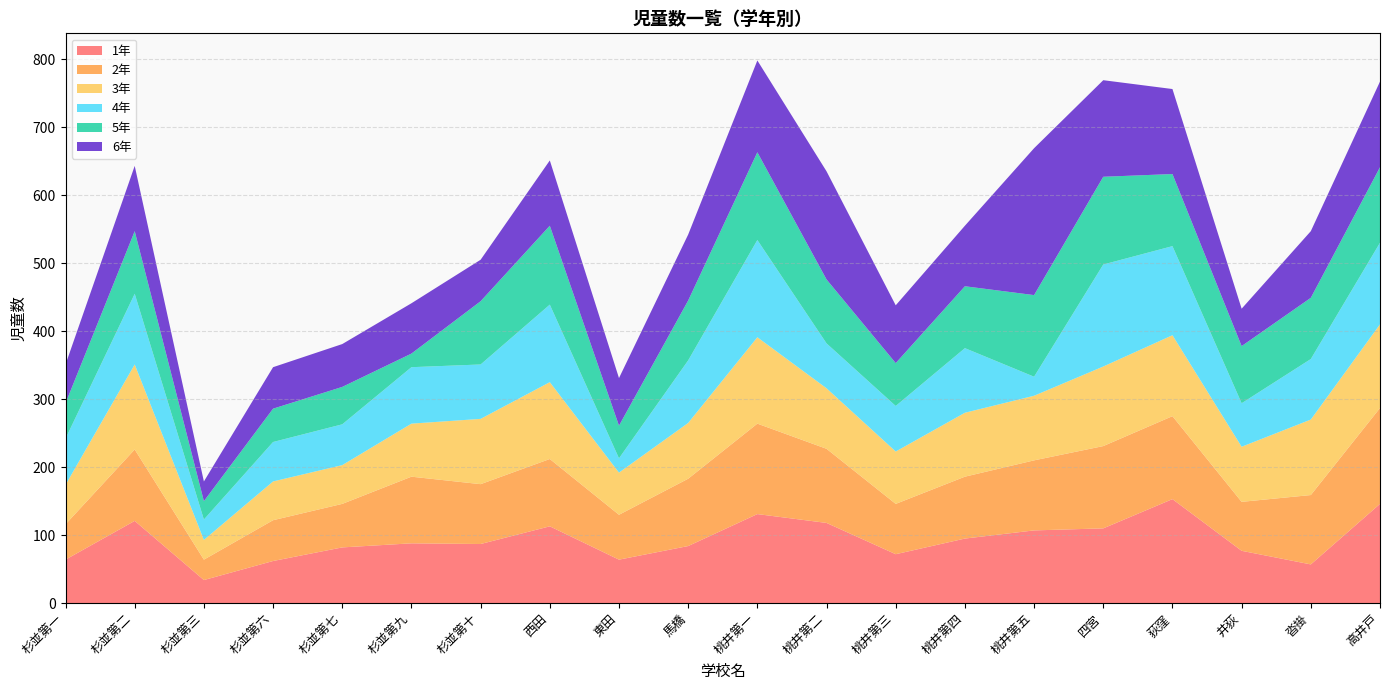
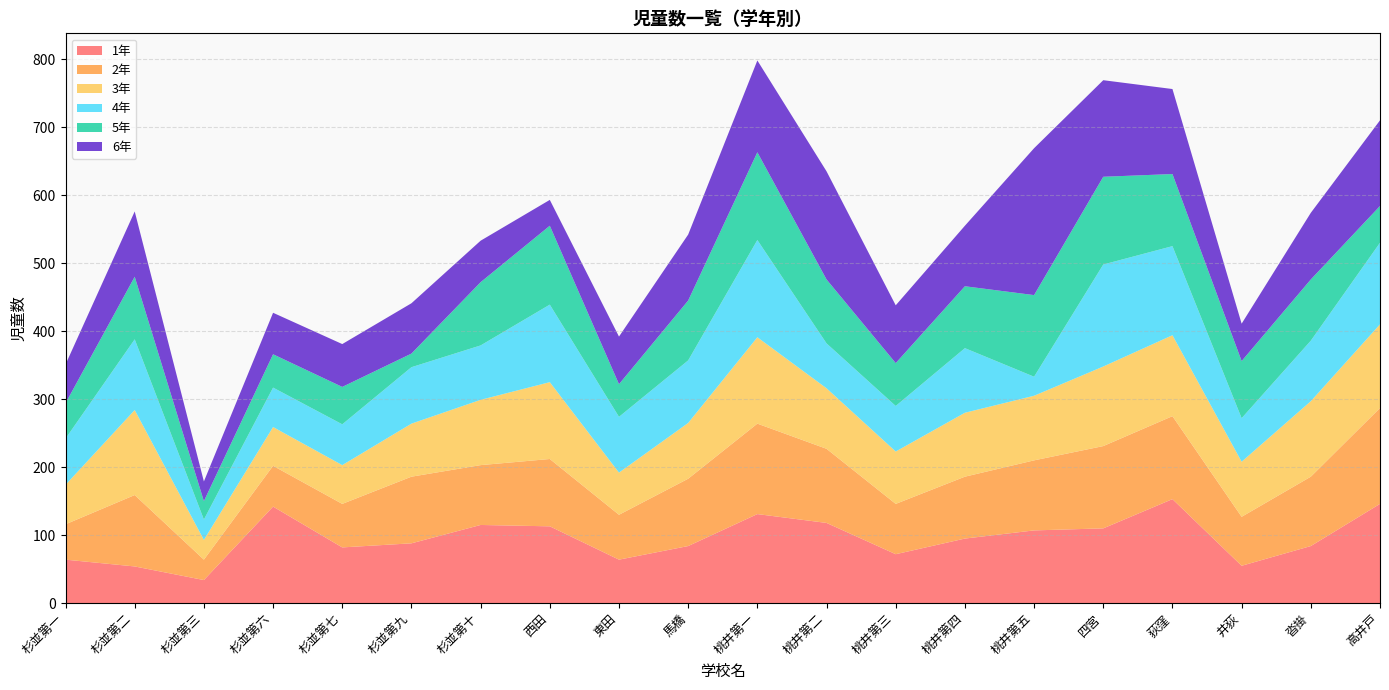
1年, 杉並第二: 120 -> 50
1年, 杉並第六: 60 -> 140
1年, 杉並第十: 90 -> 120
6年, 西田: 100 -> 40
4年, 東田: 20 -> 80
1年, 井荻: 80 -> 60
1年, 沓掛: 60 -> 80
5年, 高井戸: 110 -> 50
